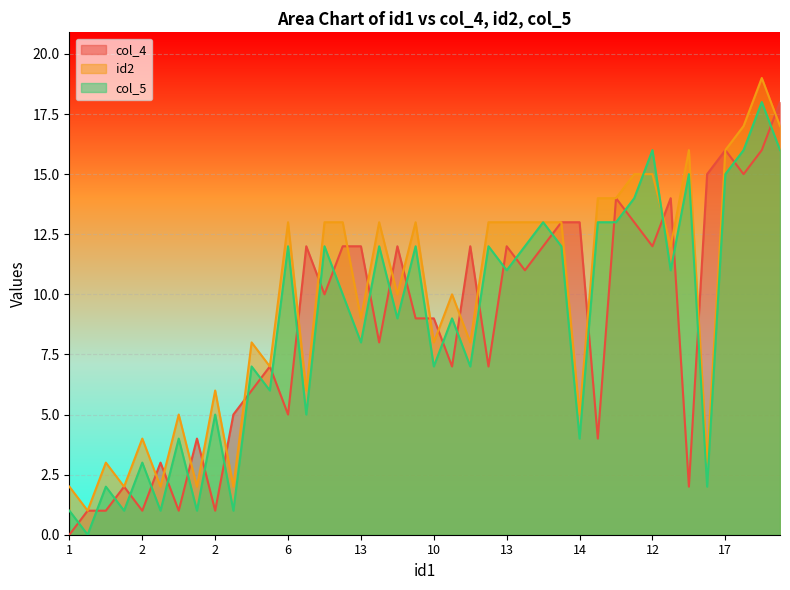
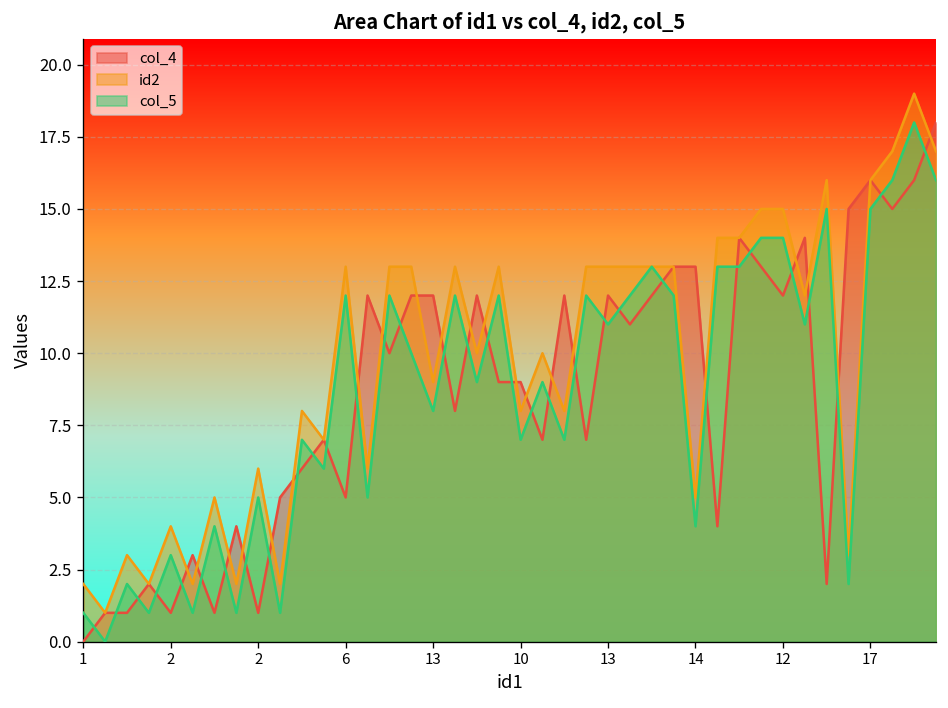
col_5, 12: 16 -> 14
